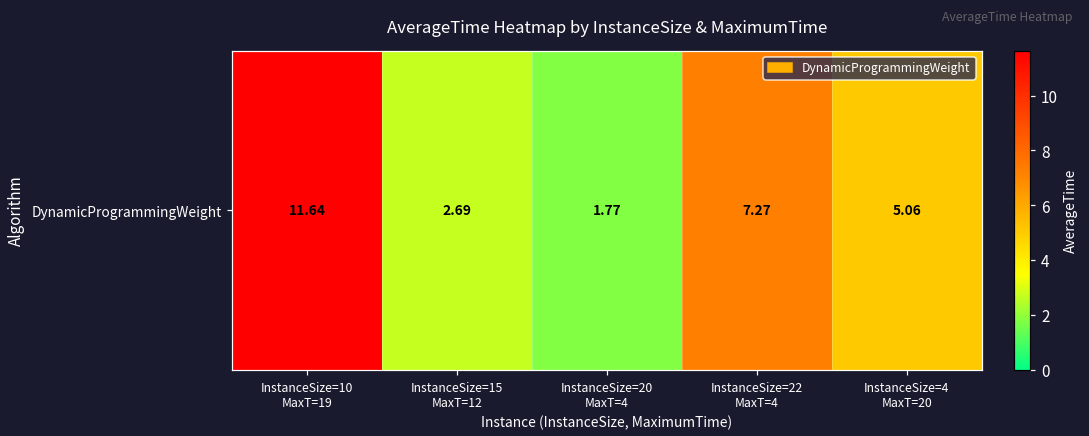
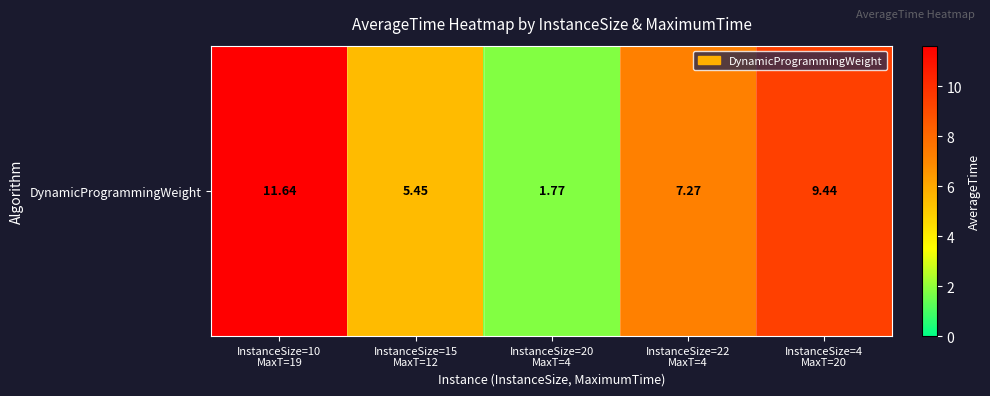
DynamicProgrammingWeight, InstanceSize=15 MaxT=12: 2.69 -> 5.45
DynamicProgrammingWeight, InstanceSize=4 MaxT=20: 5.06 -> 9.44
